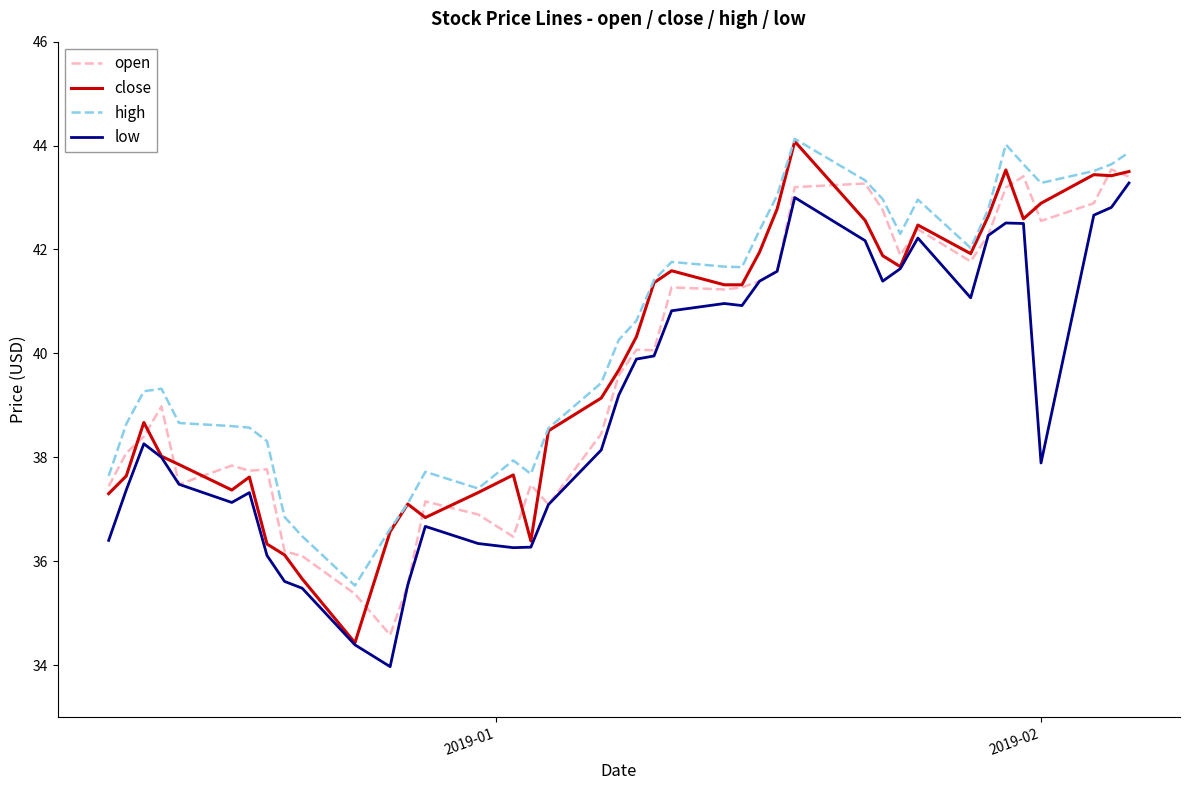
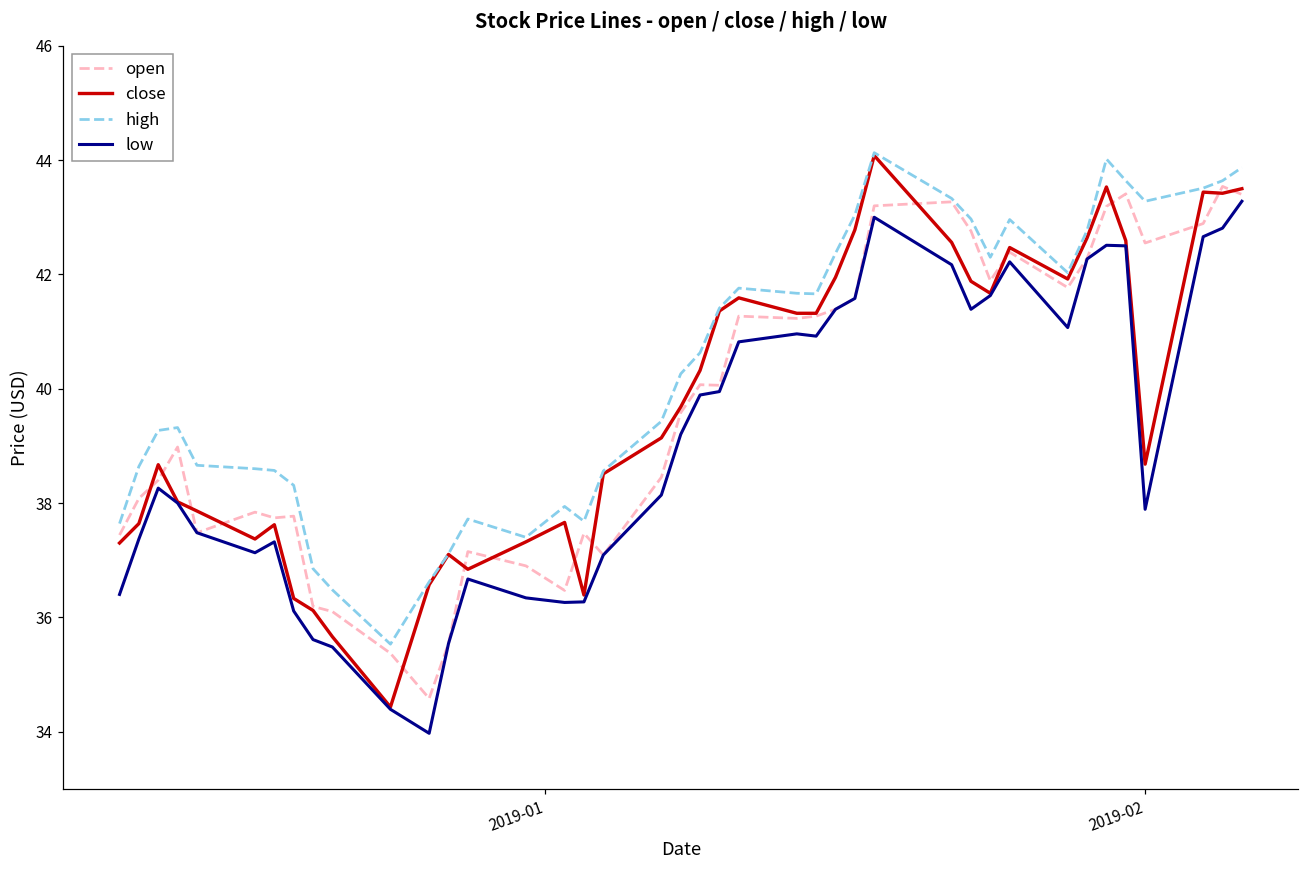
close, 2019-02: 42.9 -> 38.7
